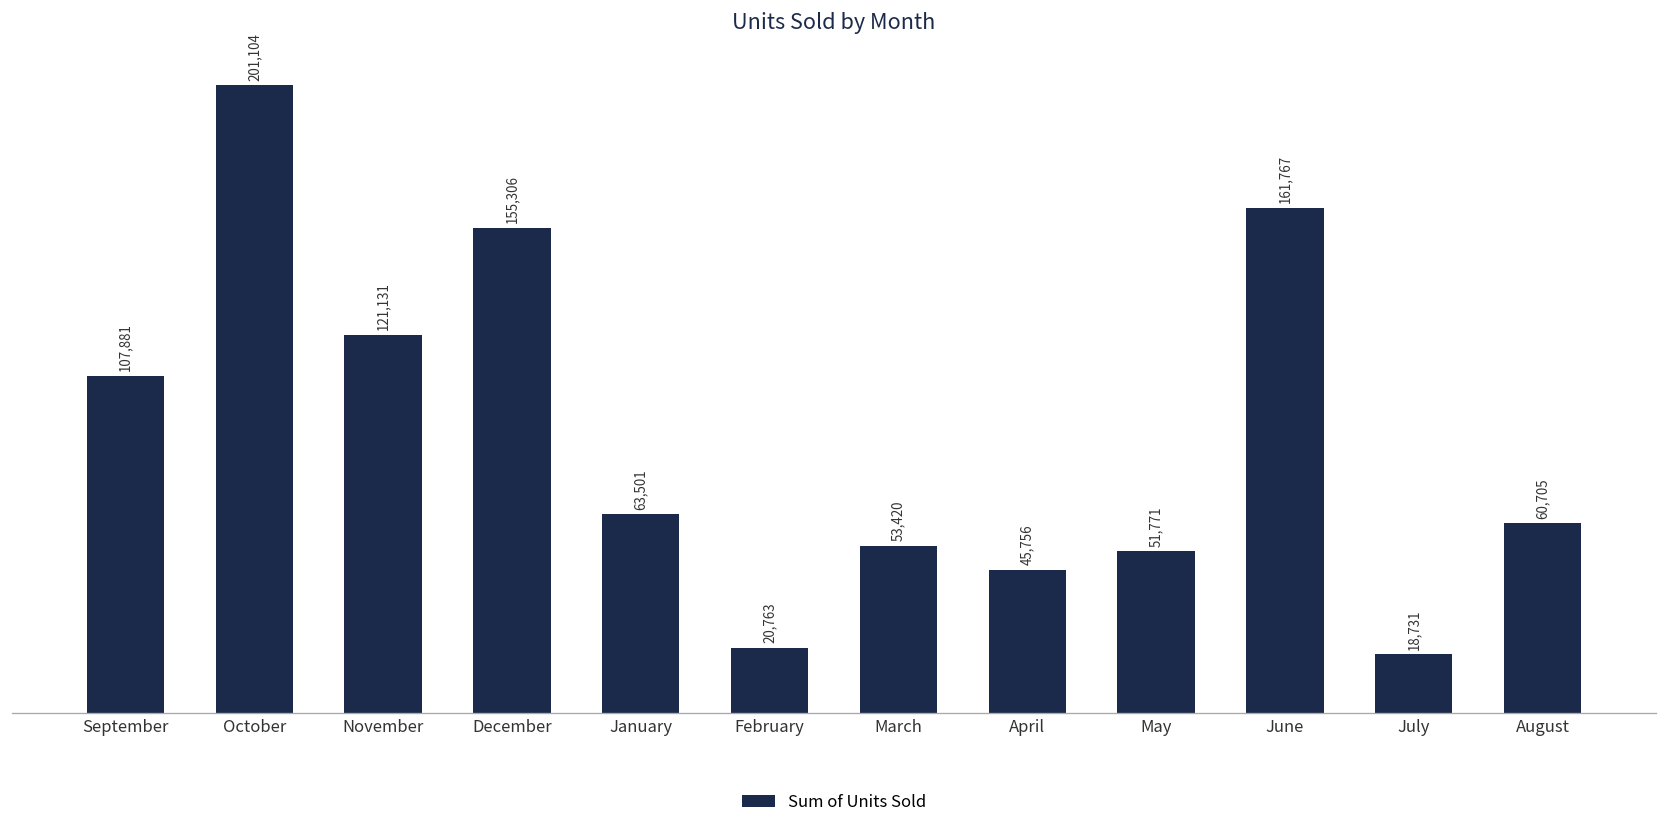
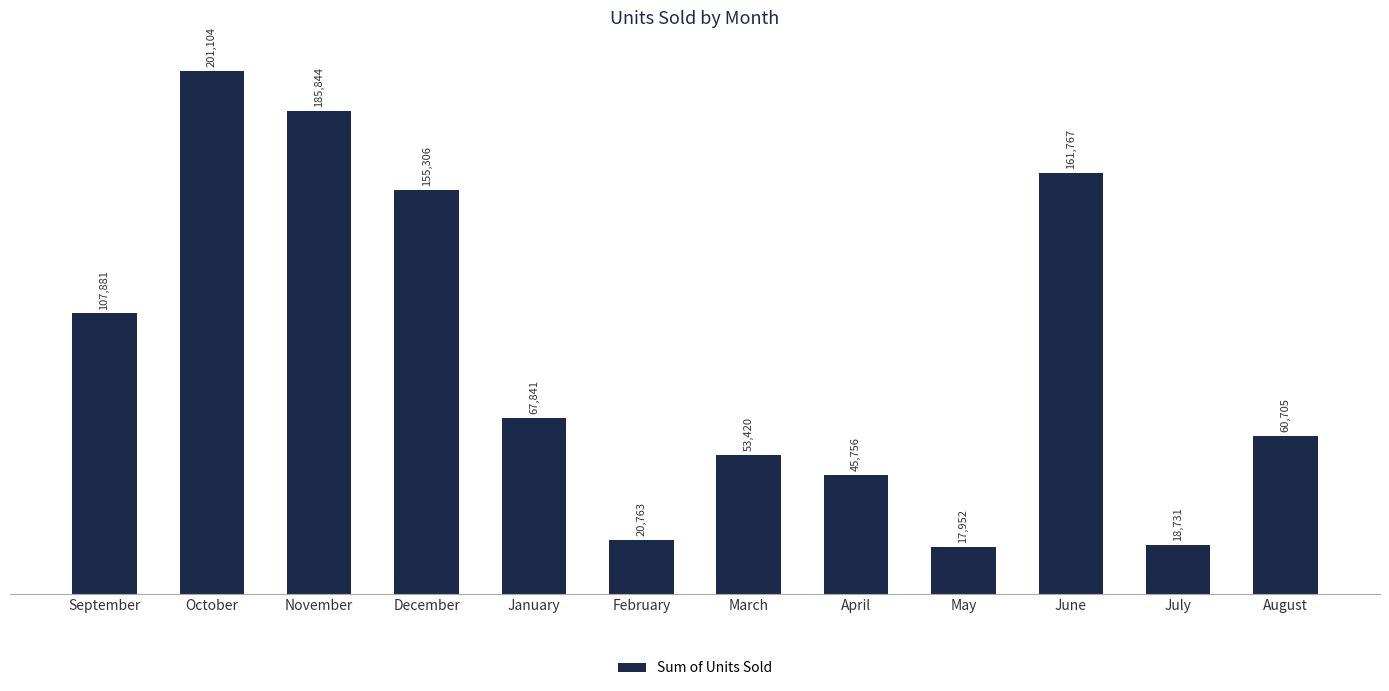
November: 121,131 -> 185,844
January: 63,501 -> 67,841
May: 51,771 -> 17,952
